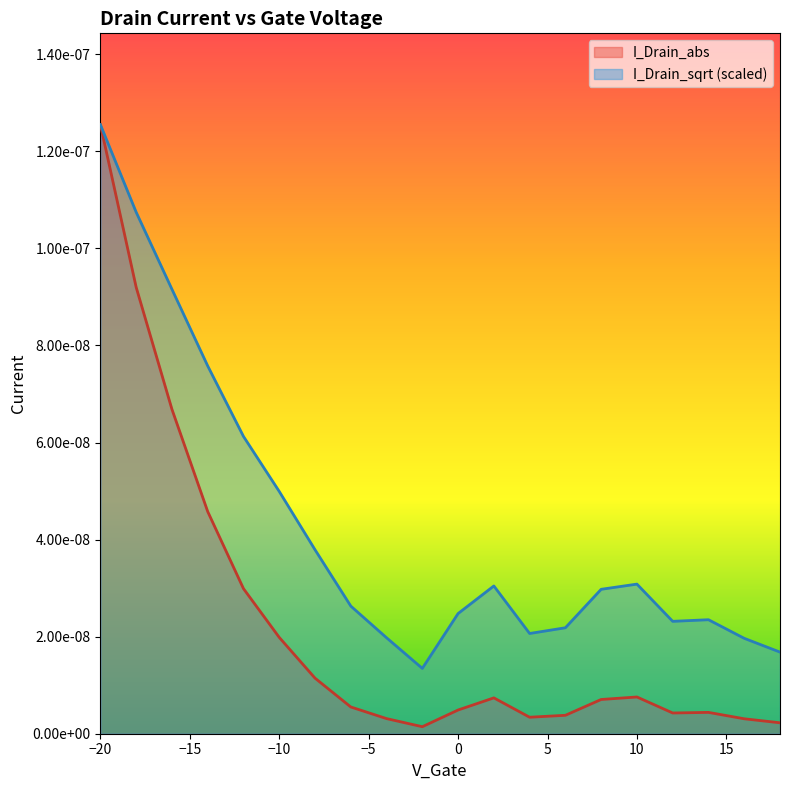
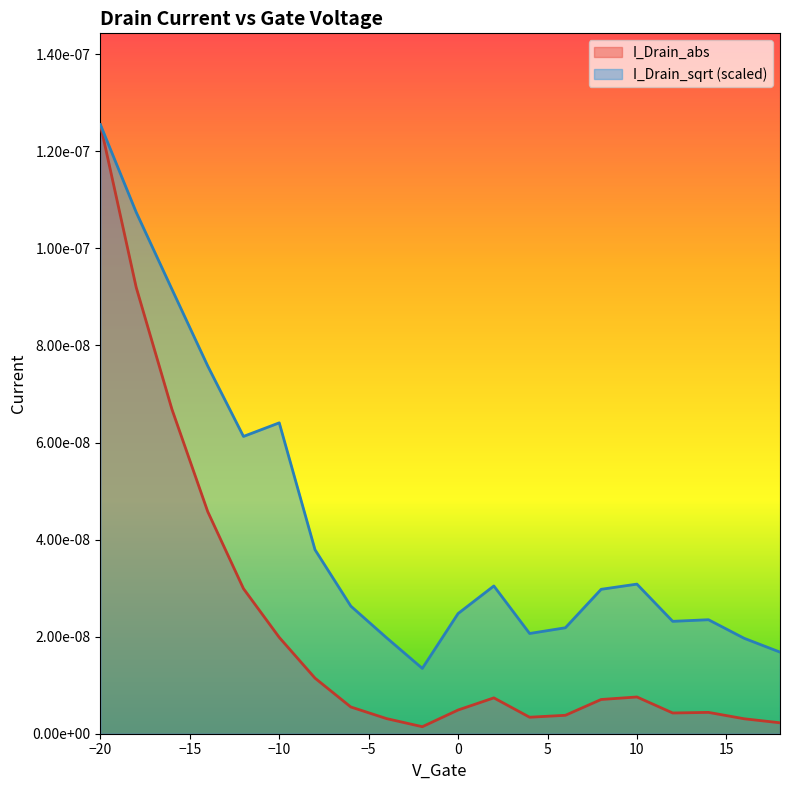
I_Drain_sqrt (scaled), −10: 0.000000050 -> 0.000000064
